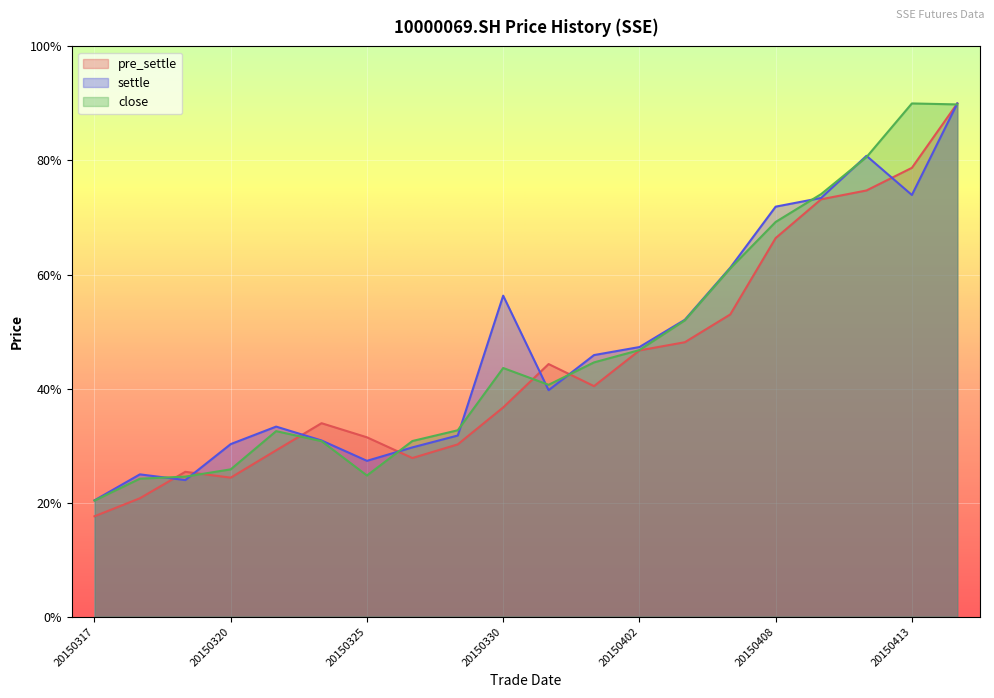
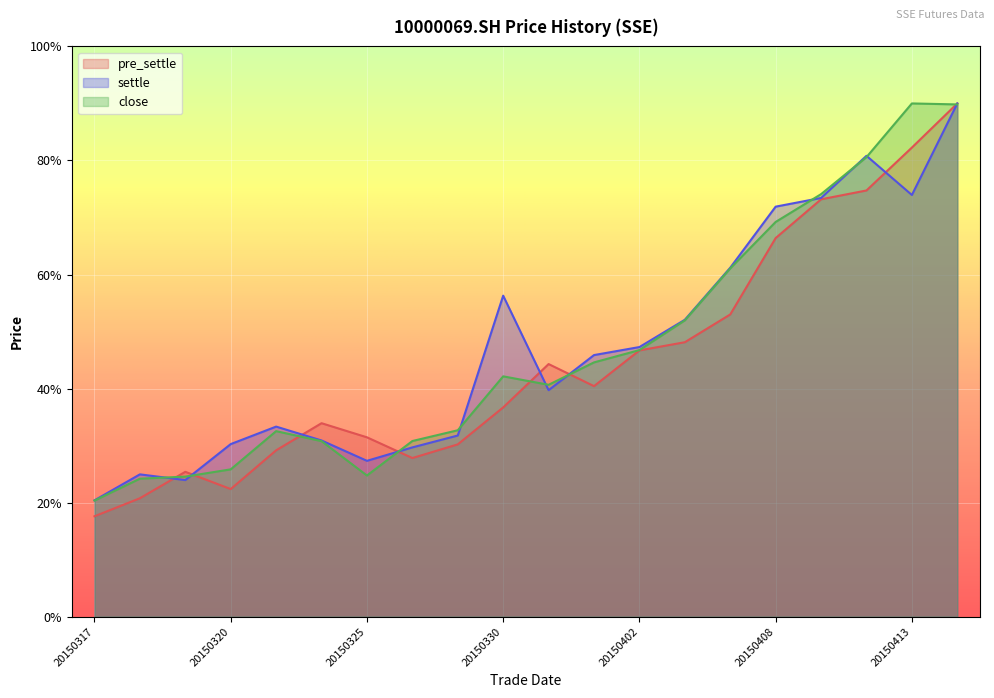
pre_settle, 20150320: 24% -> 22%
close, 20150330: 44% -> 42%
pre_settle, 20150413: 79% -> 82%
